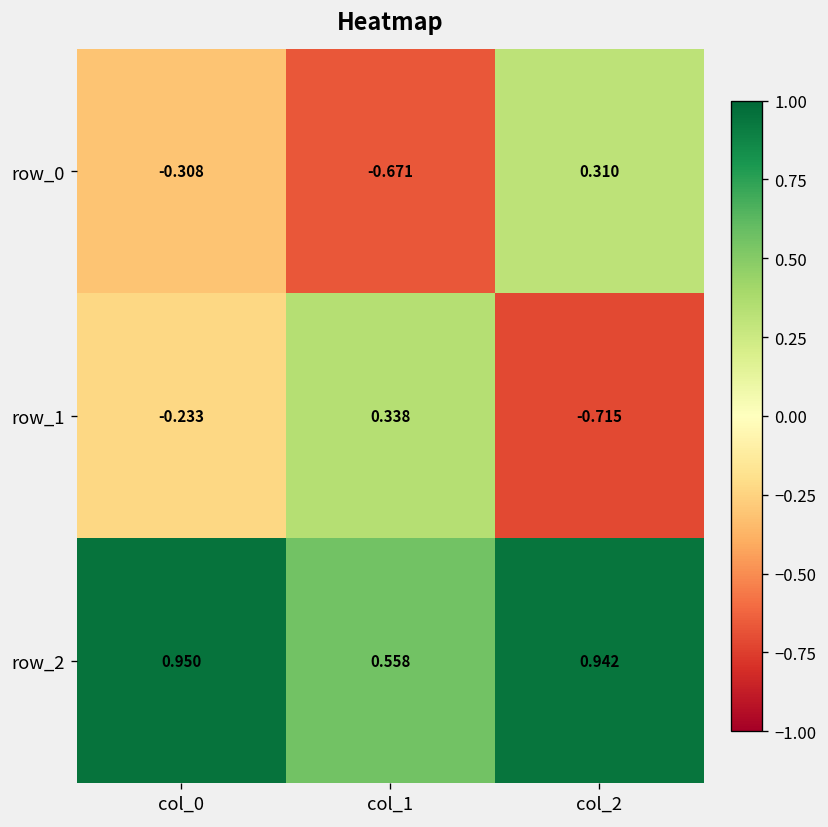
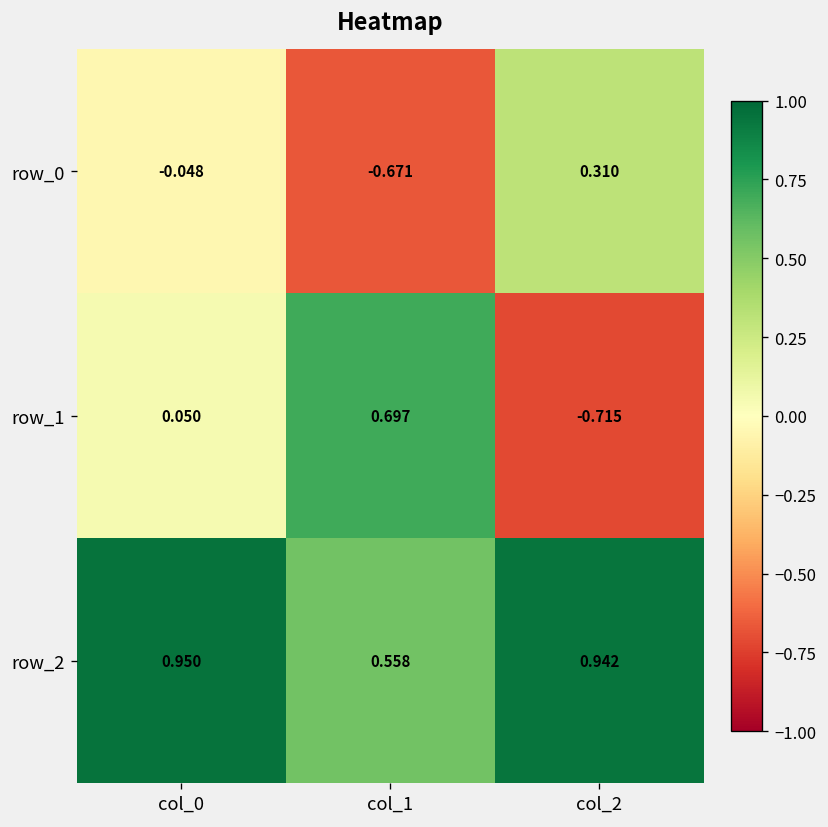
row_0, col_0: -0.308 -> -0.048
row_1, col_0: -0.233 -> 0.050
row_1, col_1: 0.338 -> 0.697
